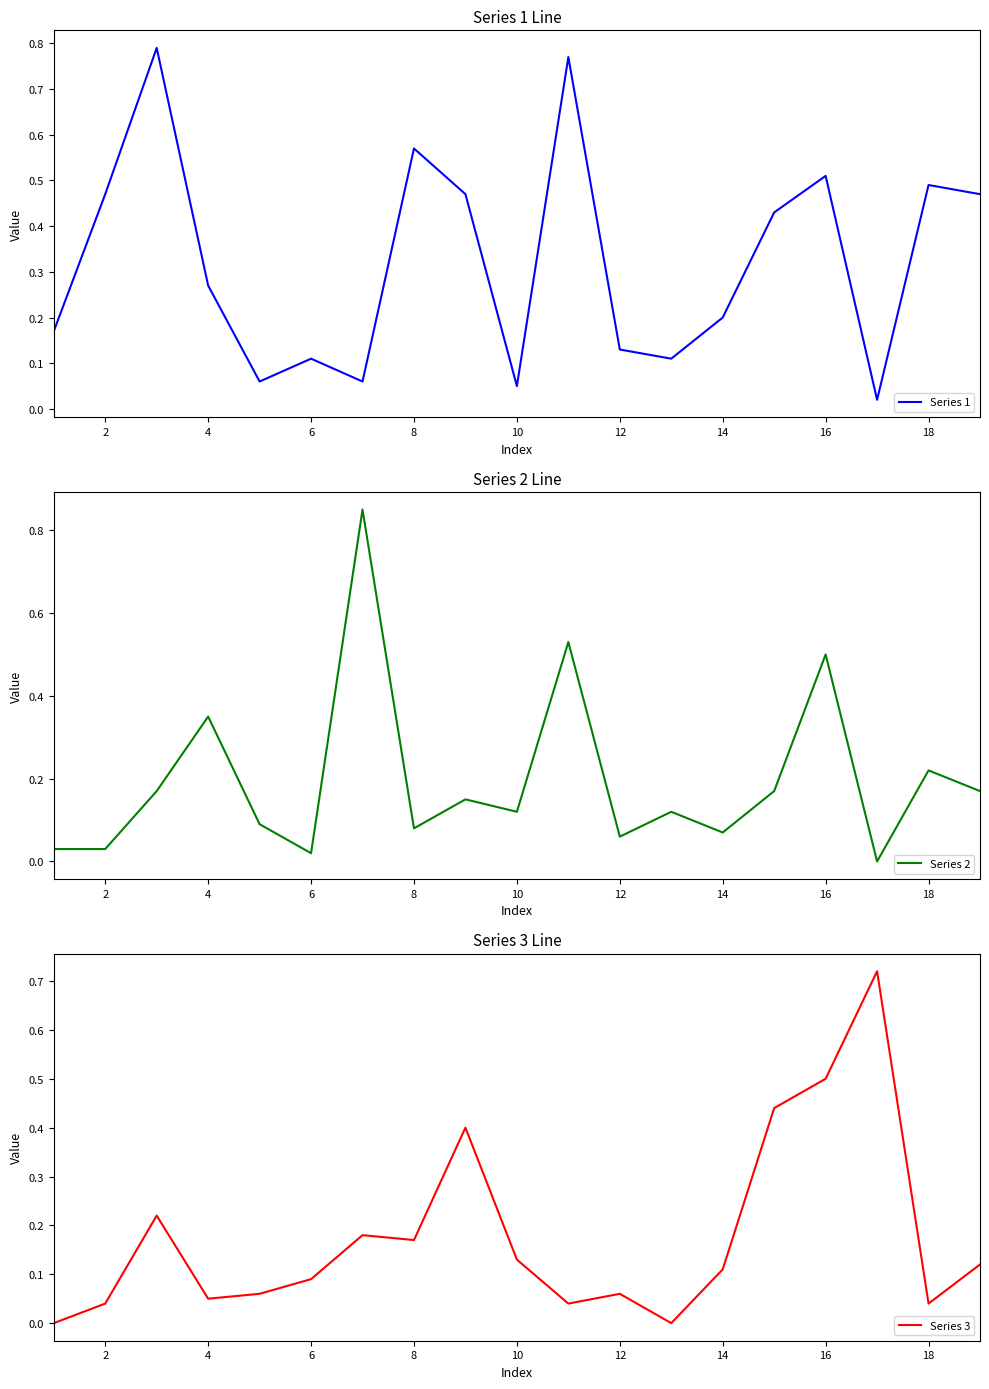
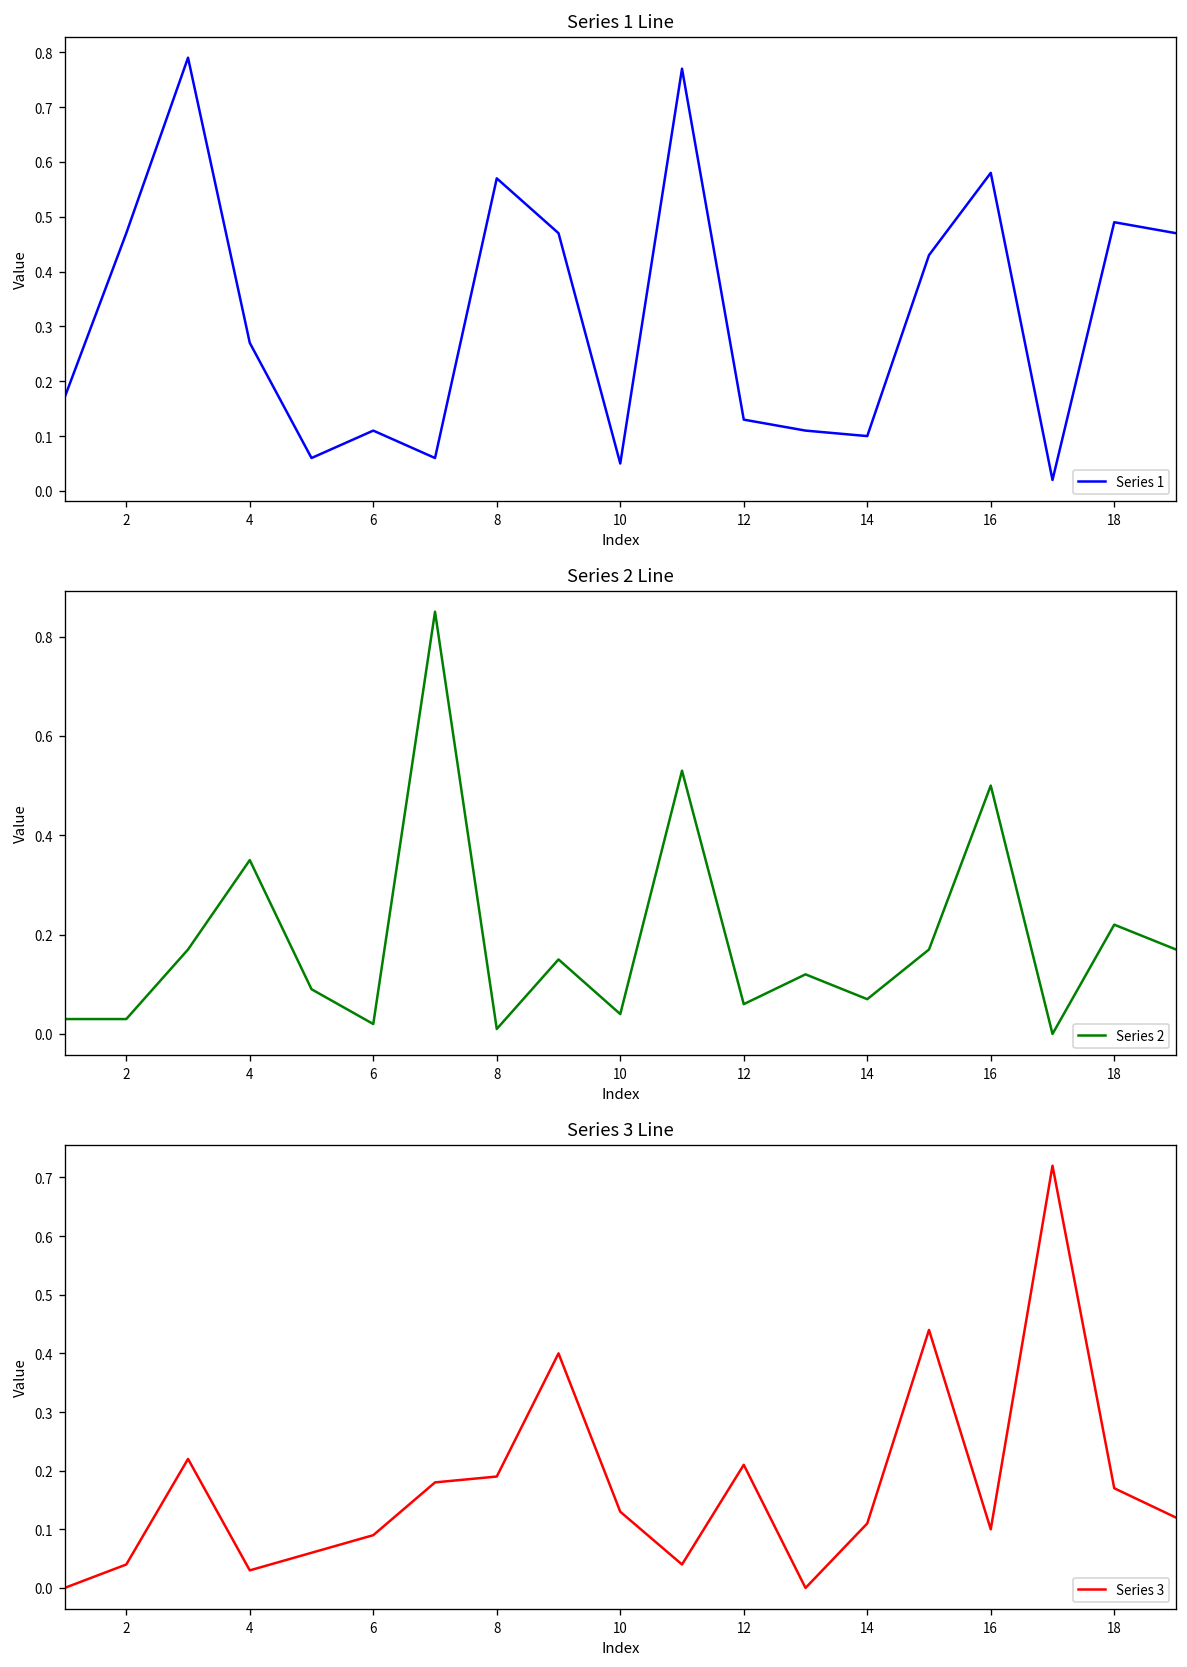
Series 1 Line, 14: 0.2 -> 0.1
Series 1 Line, 16: 0.51 -> 0.58
Series 2 Line, 8: 0.08 -> 0.01
Series 2 Line, 10: 0.12 -> 0.04
Series 3 Line, 4: 0.05 -> 0.03
Series 3 Line, 8: 0.17 -> 0.19
Series 3 Line, 12: 0.06 -> 0.21
Series 3 Line, 16: 0.5 -> 0.1
Series 3 Line, 18: 0.04 -> 0.17
